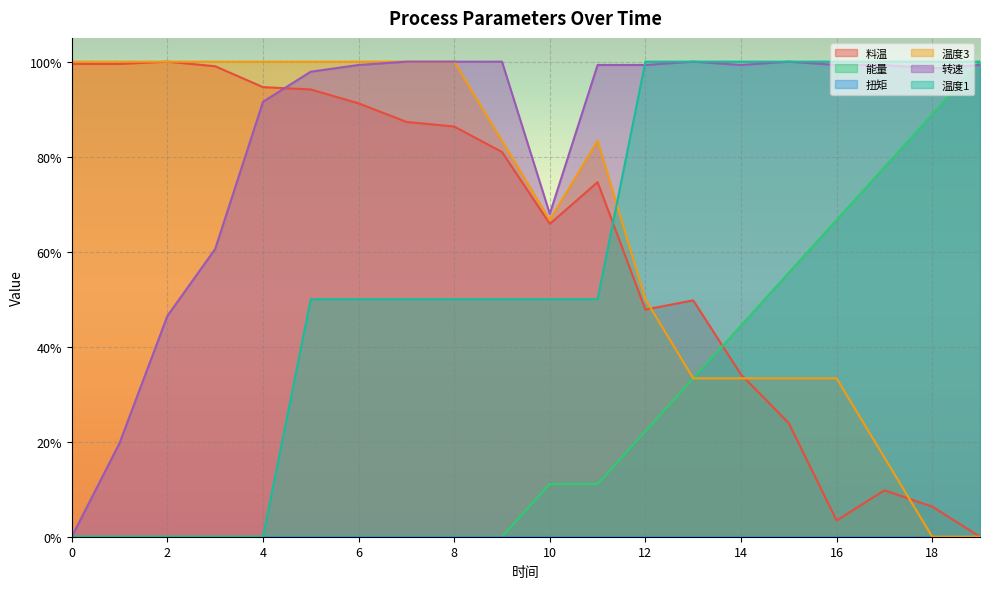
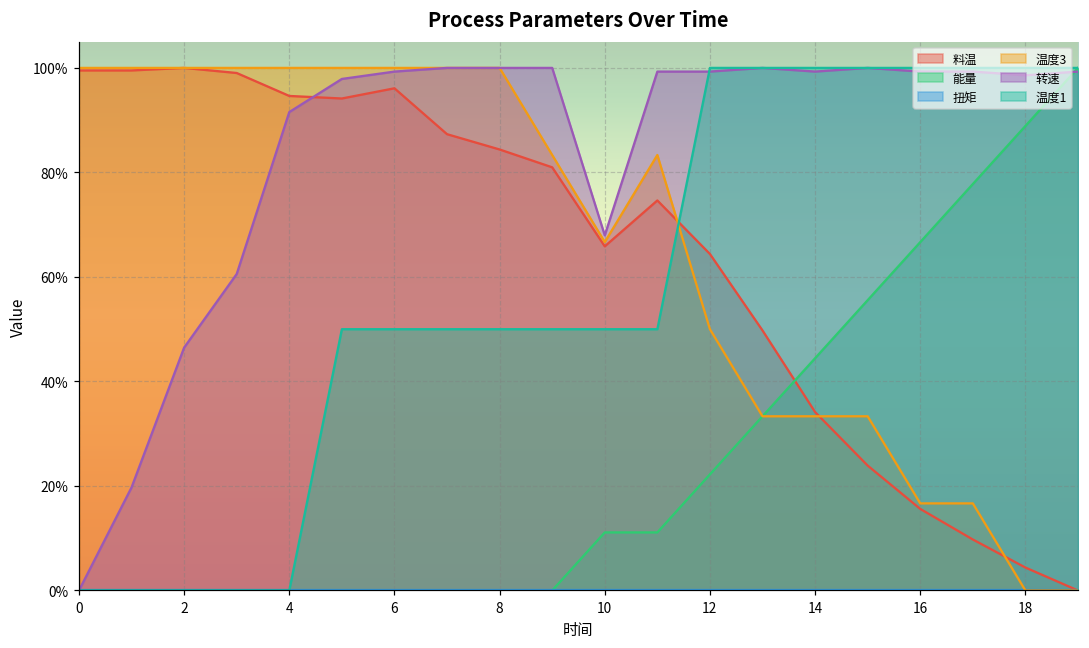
料温, 6: 91% -> 96%
料温, 8: 86% -> 84%
料温, 12: 48% -> 64%
料温, 16: 3% -> 16%
温度3, 16: 33% -> 17%
料温, 18: 6% -> 4%
